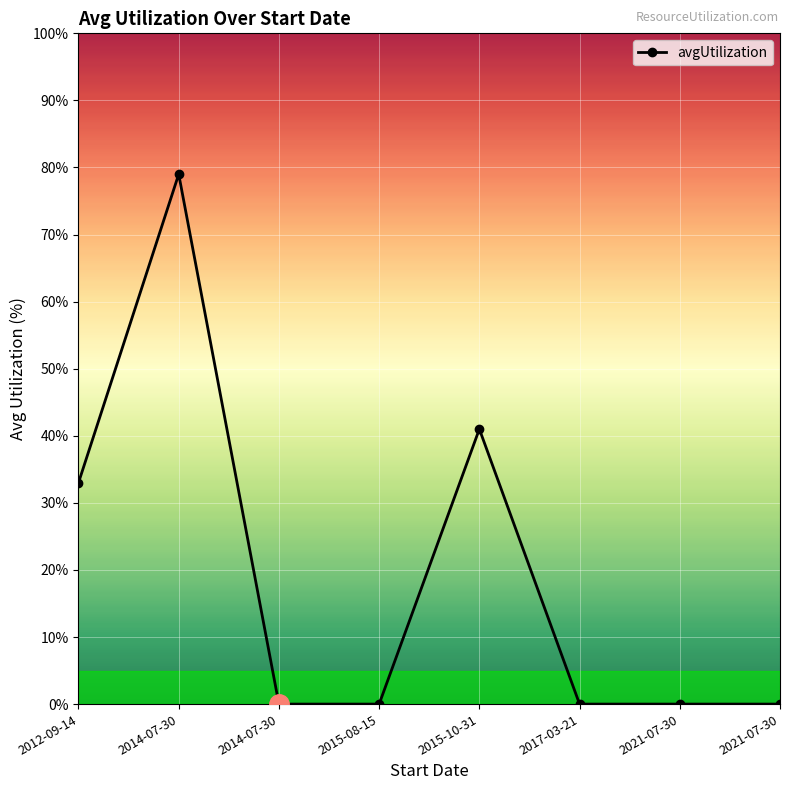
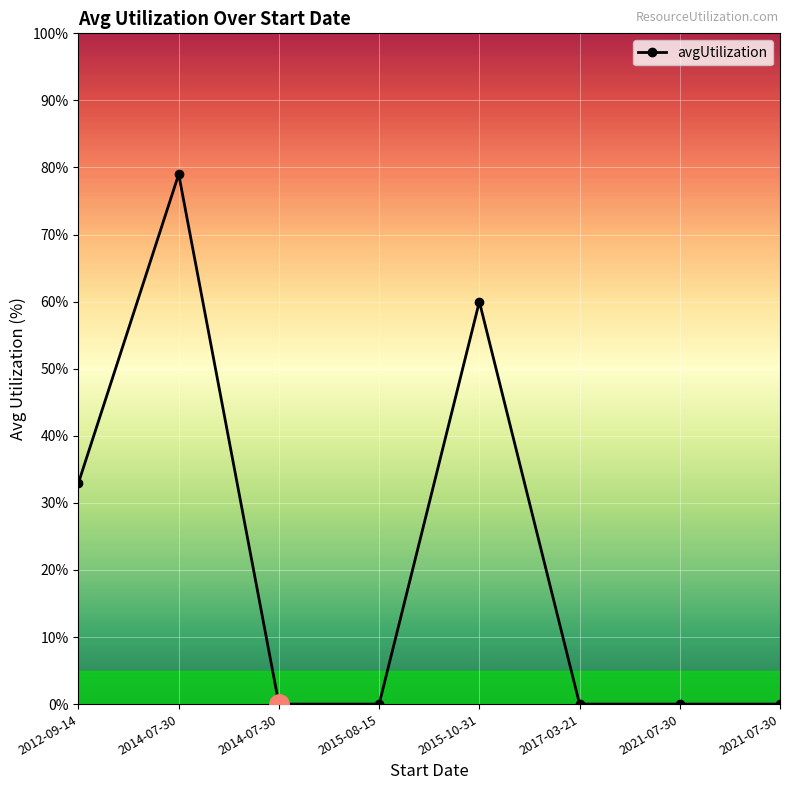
avgUtilization, 2015-10-31: 41% -> 60%
